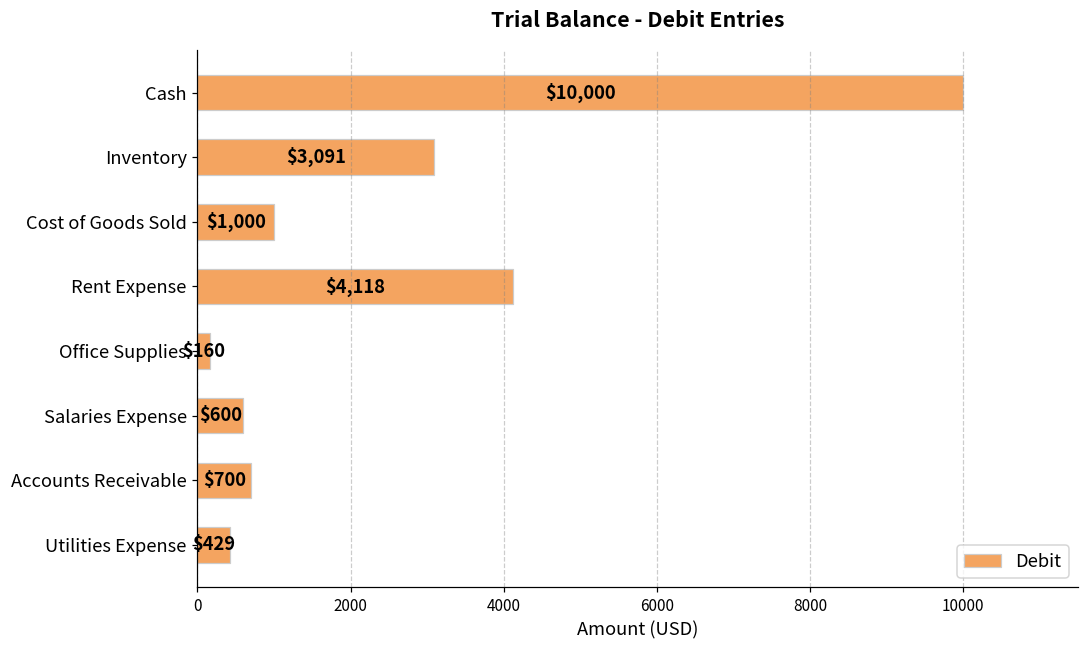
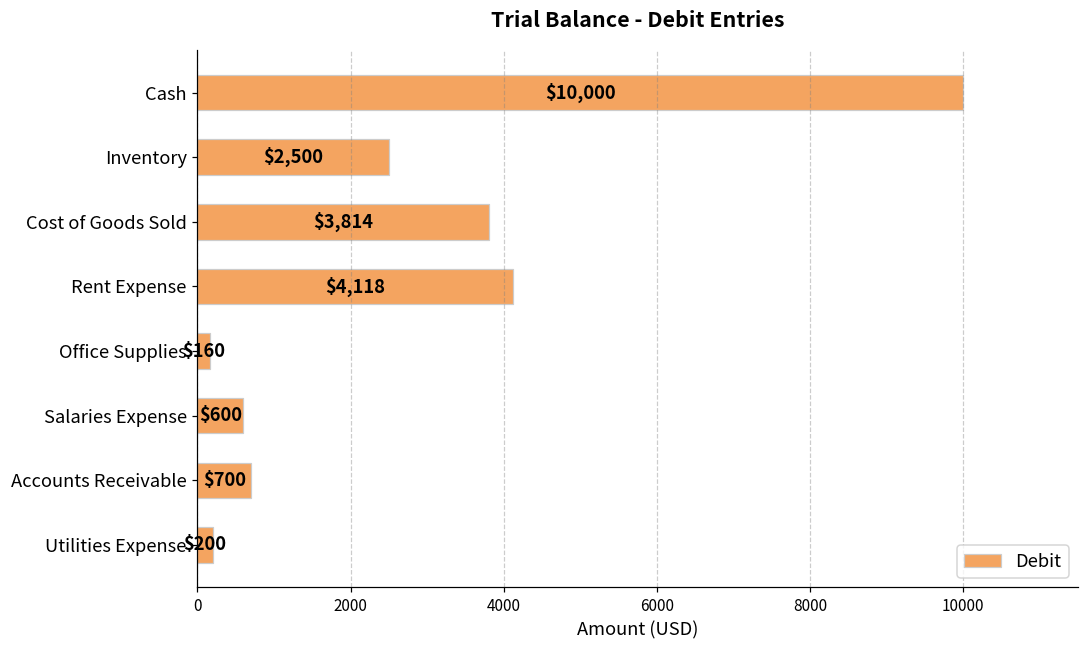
Inventory: $3,091 -> $2,500
Cost of Goods Sold: $1,000 -> $3,814
Utilities Expense: $429 -> $200
